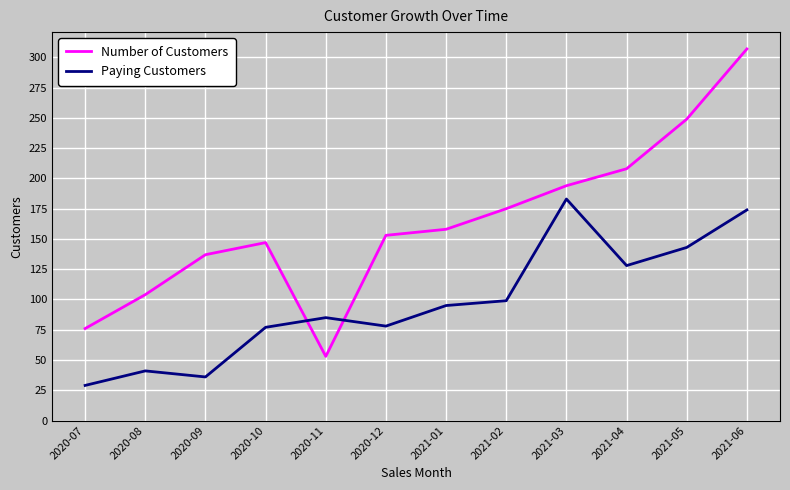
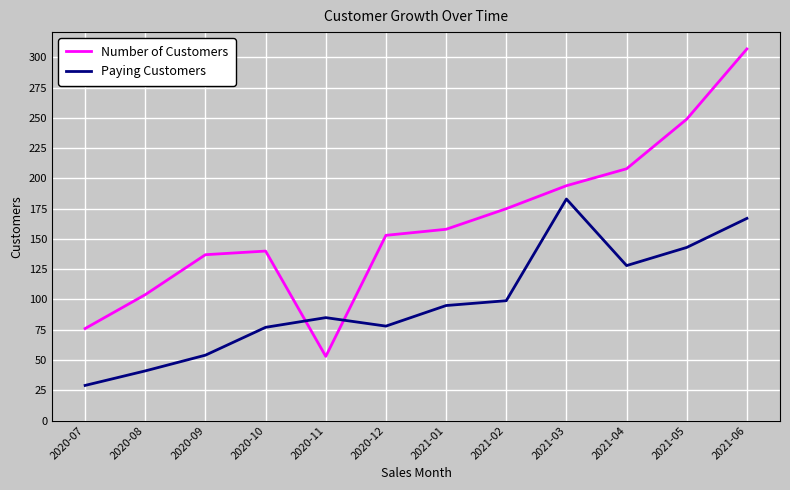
Paying Customers, 2020-09: 36 -> 54
Number of Customers, 2020-10: 147 -> 140
Paying Customers, 2021-06: 174 -> 167
